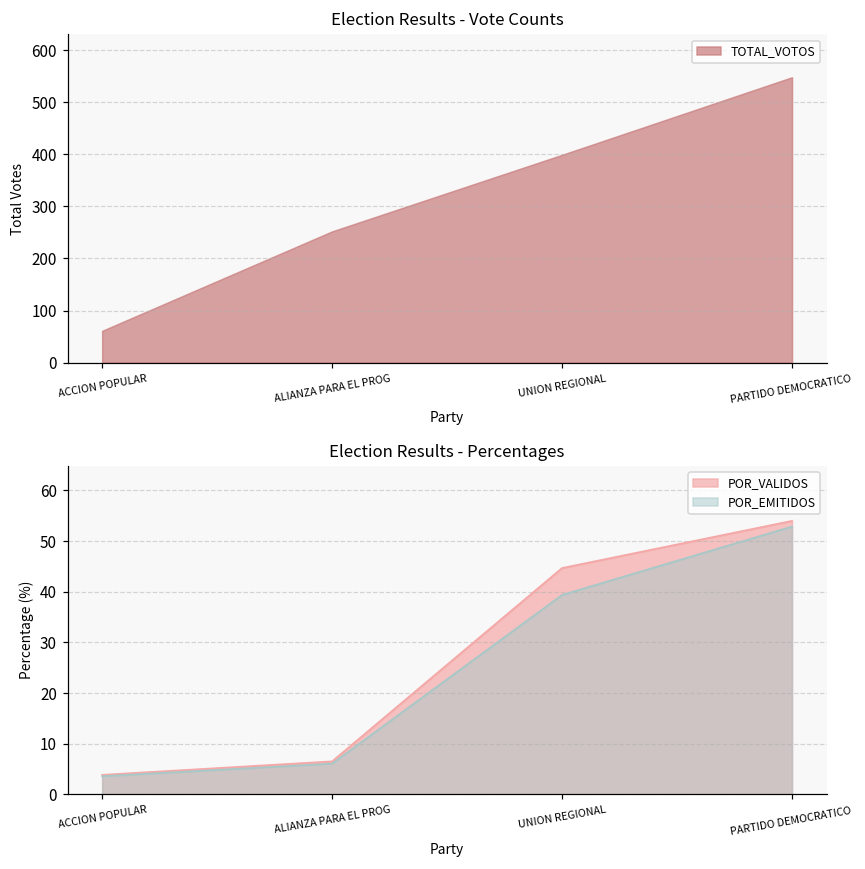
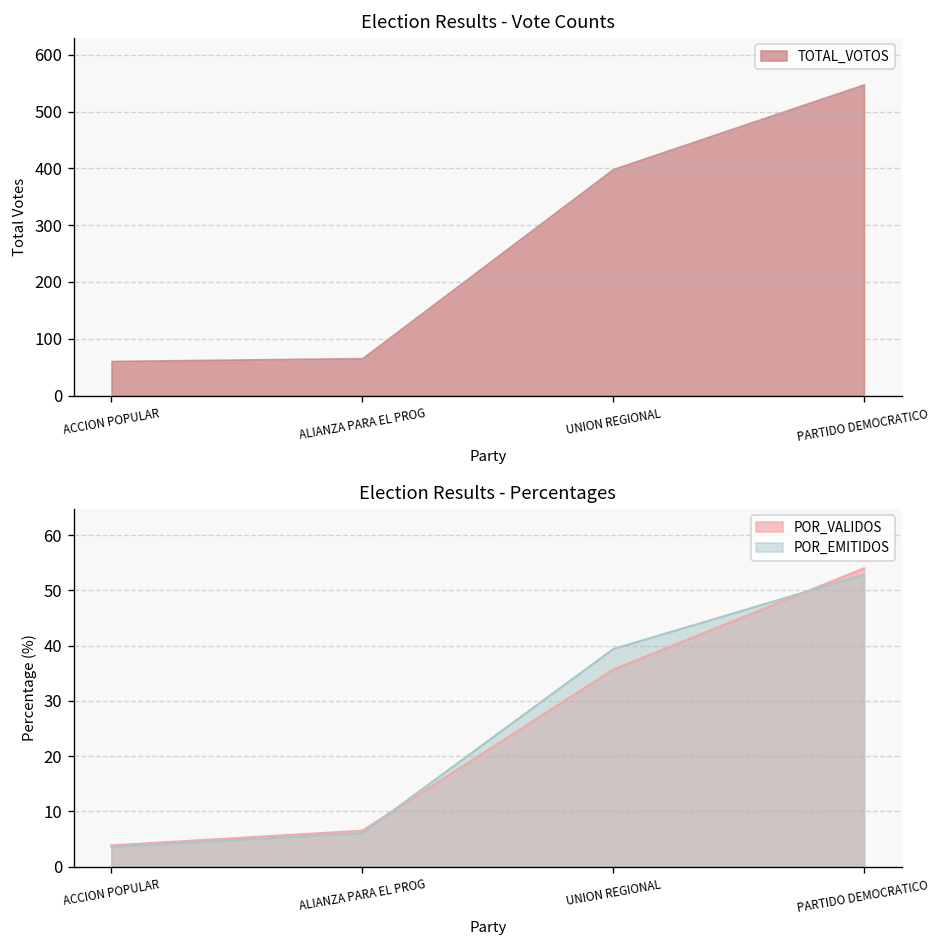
Election Results - Vote Counts, ALIANZA PARA EL PROG: 250 -> 70
Election Results - Percentages, POR_VALIDOS, UNION REGIONAL: 45 -> 36
